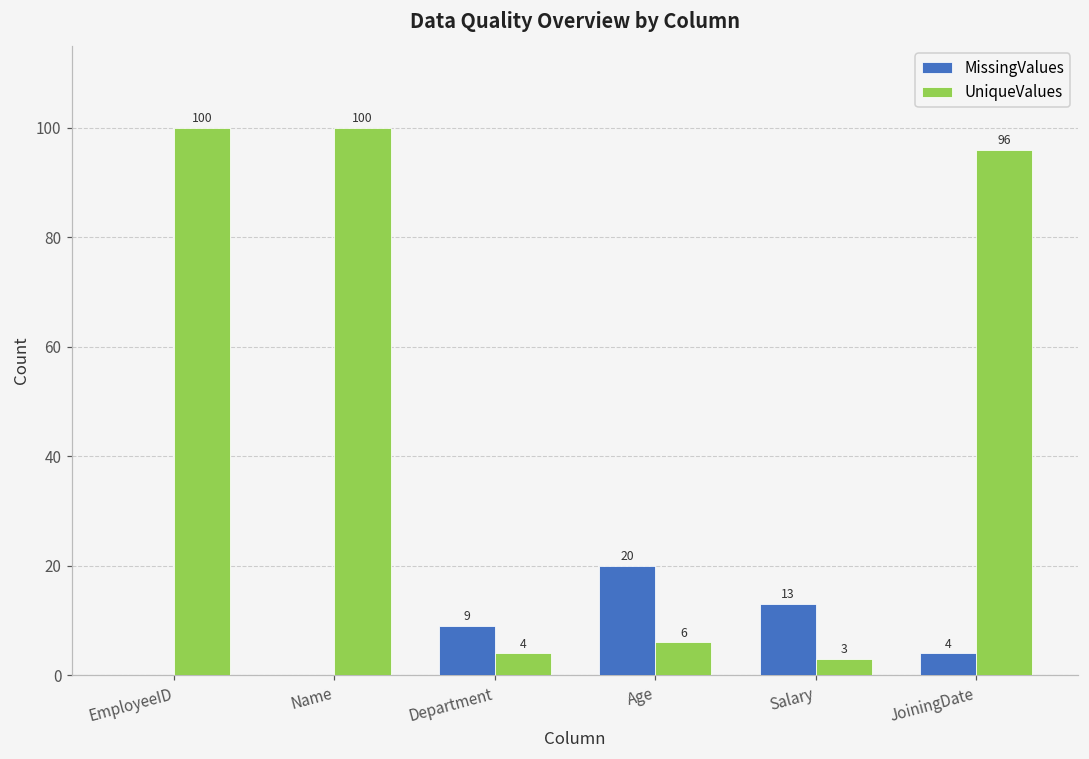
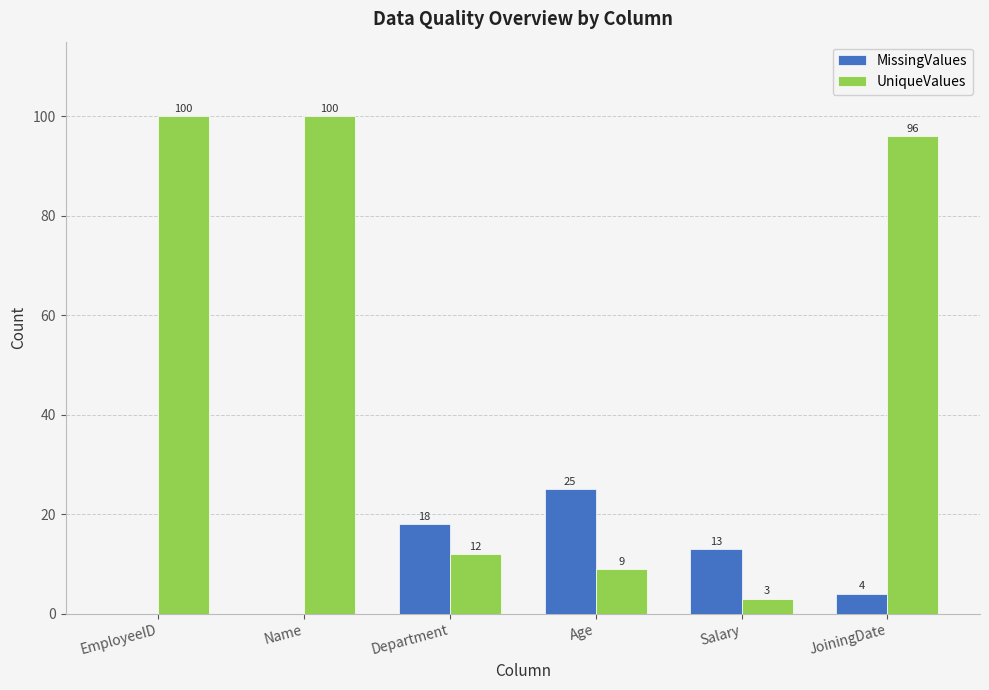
MissingValues, Department: 9 -> 18
UniqueValues, Department: 4 -> 12
MissingValues, Age: 20 -> 25
UniqueValues, Age: 6 -> 9
